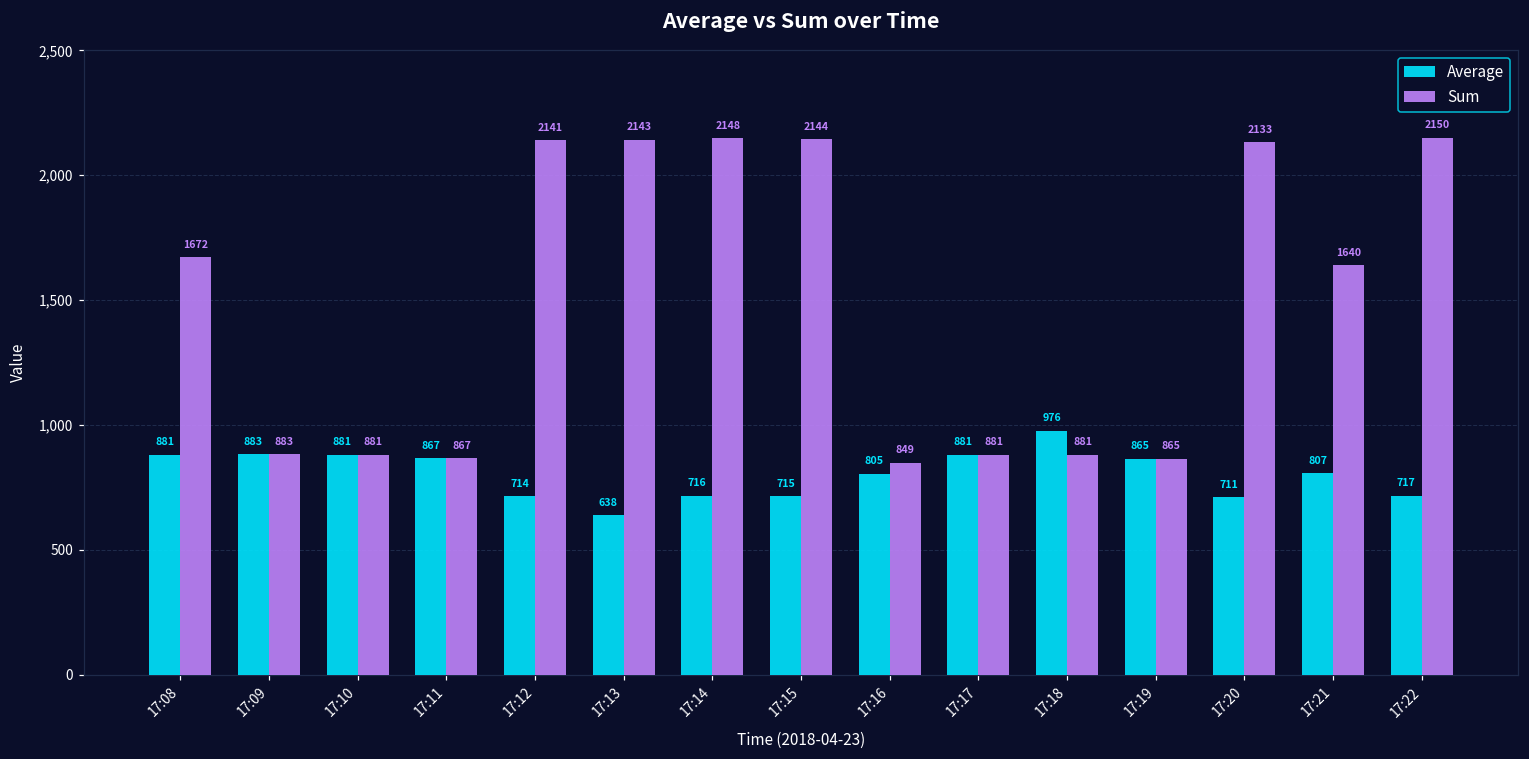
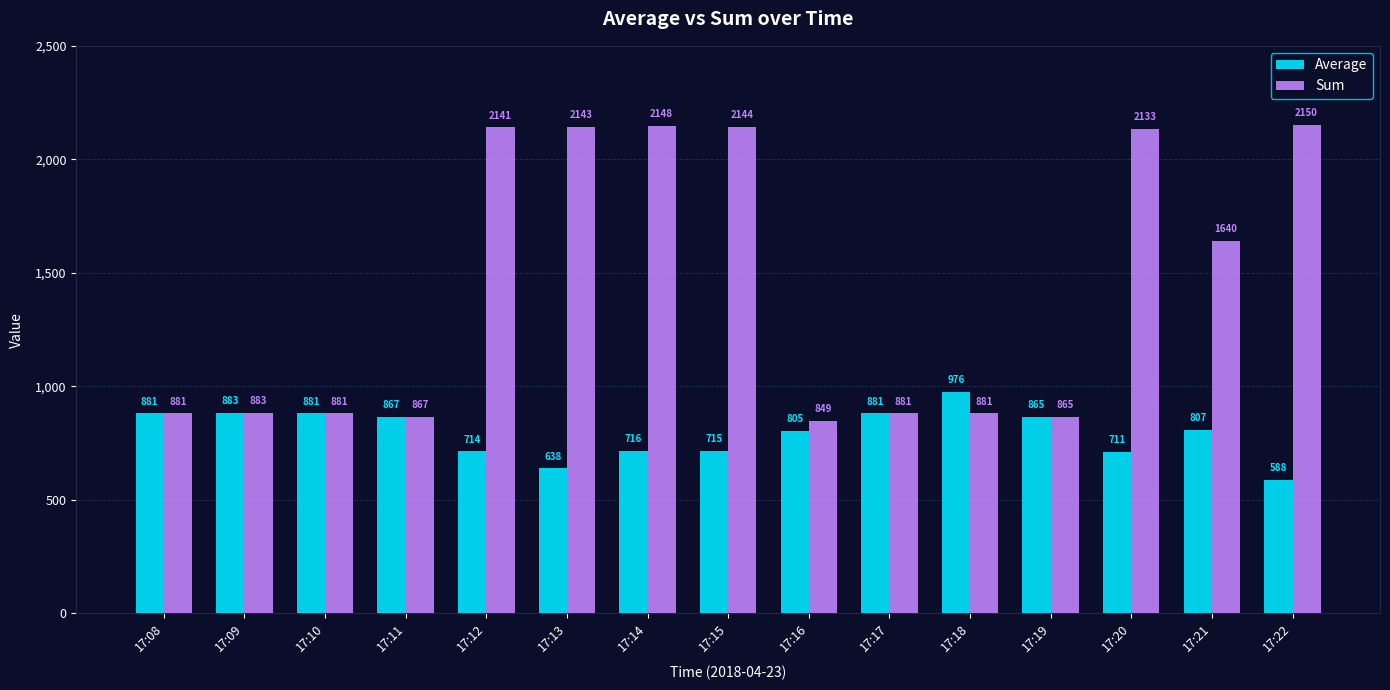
Sum, 17:08: 1672 -> 881
Average, 17:22: 717 -> 588
